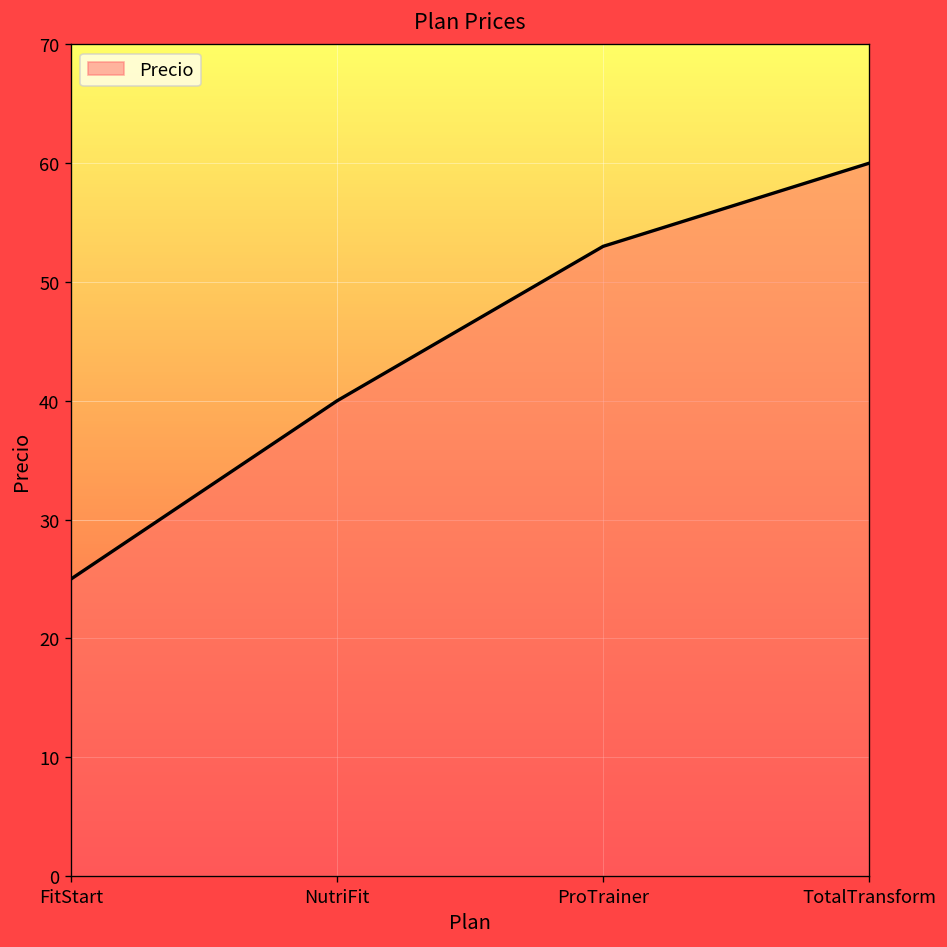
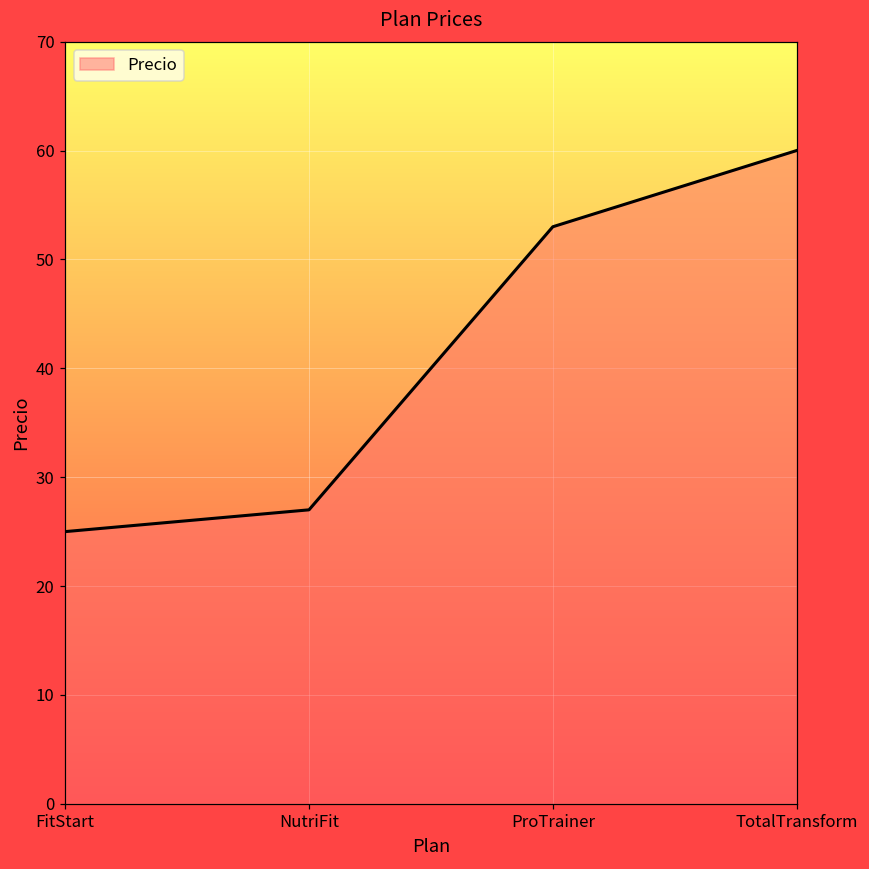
NutriFit: 40 -> 27
